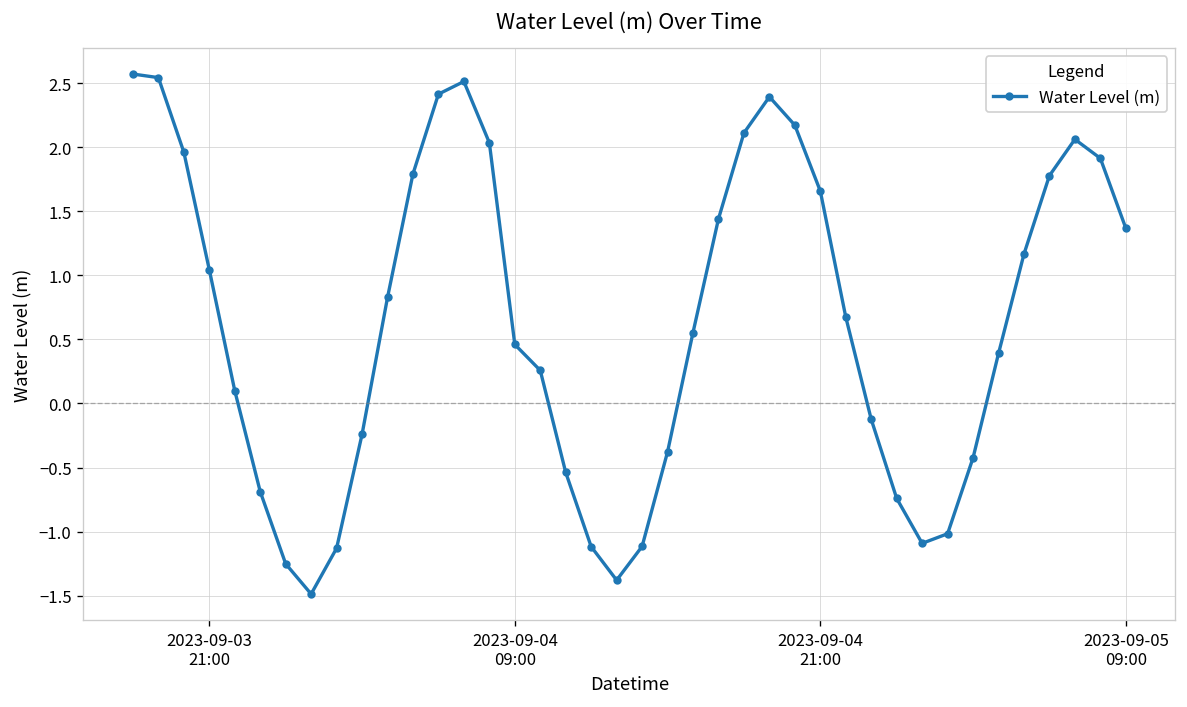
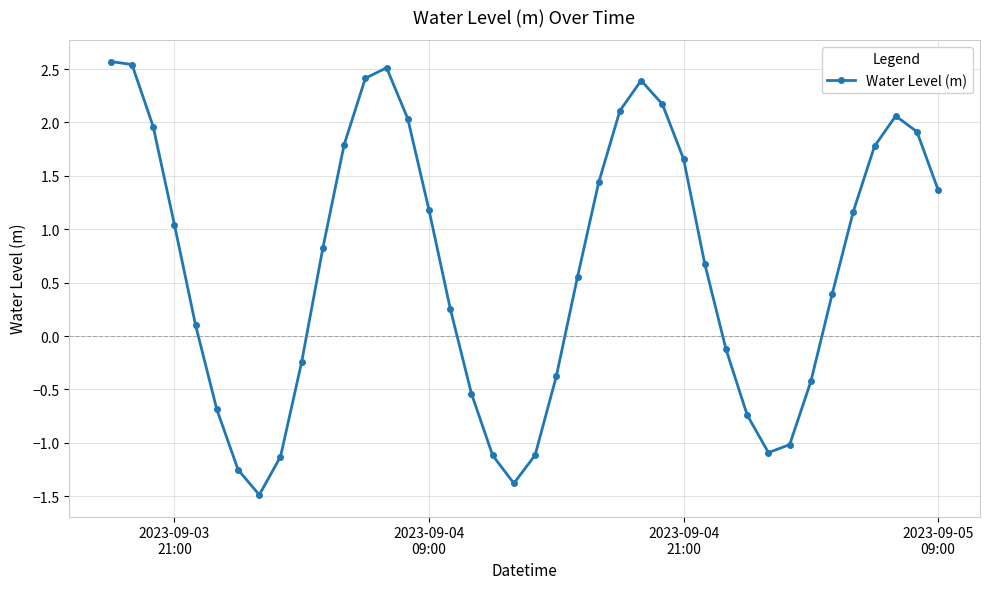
2023-09-04 09:00: 0.46 -> 1.18
